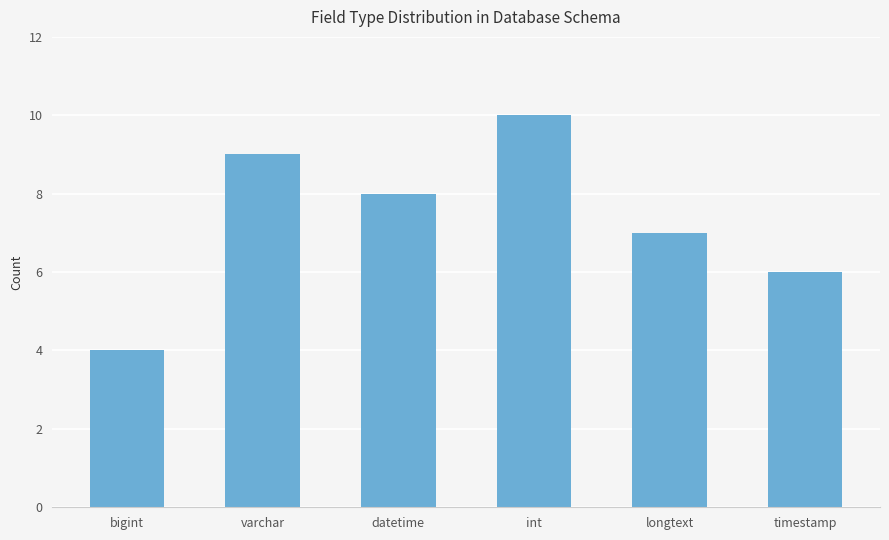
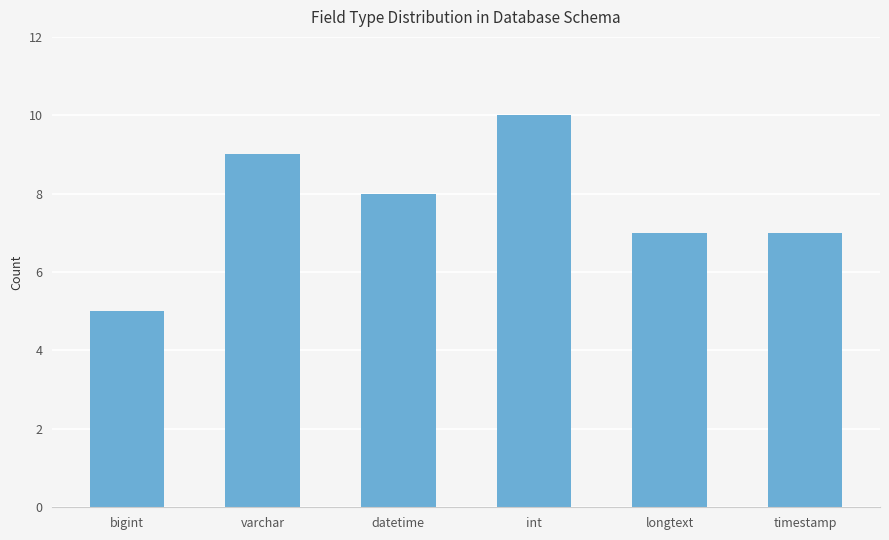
bigint: 4 -> 5
timestamp: 6 -> 7
